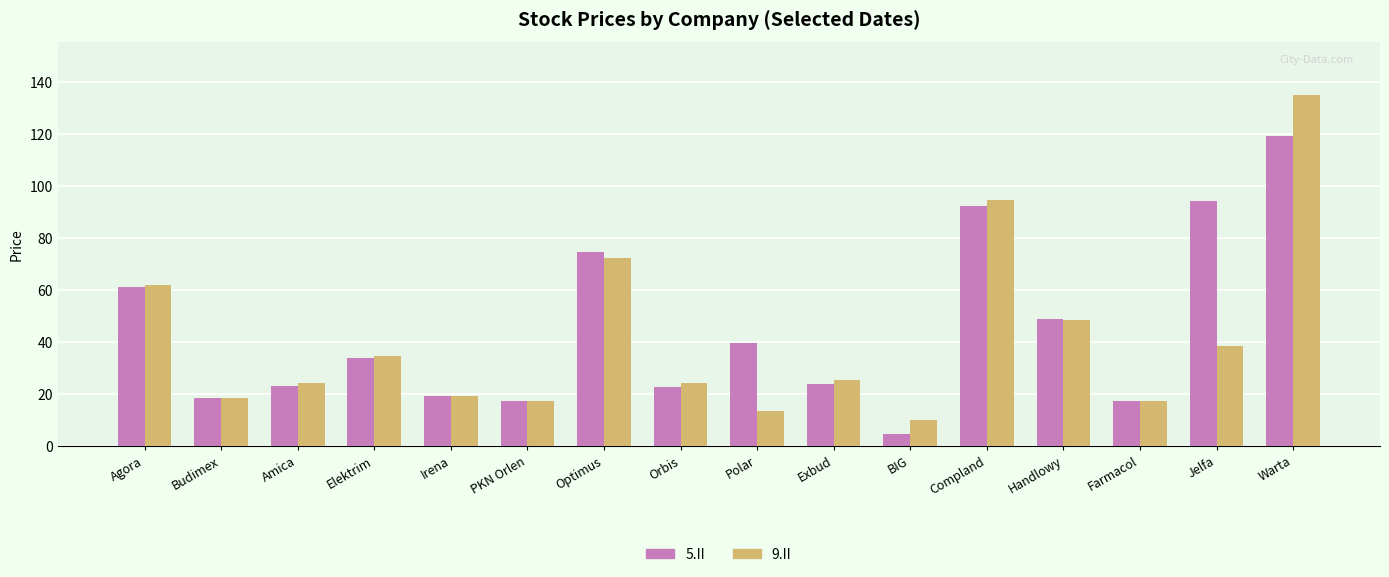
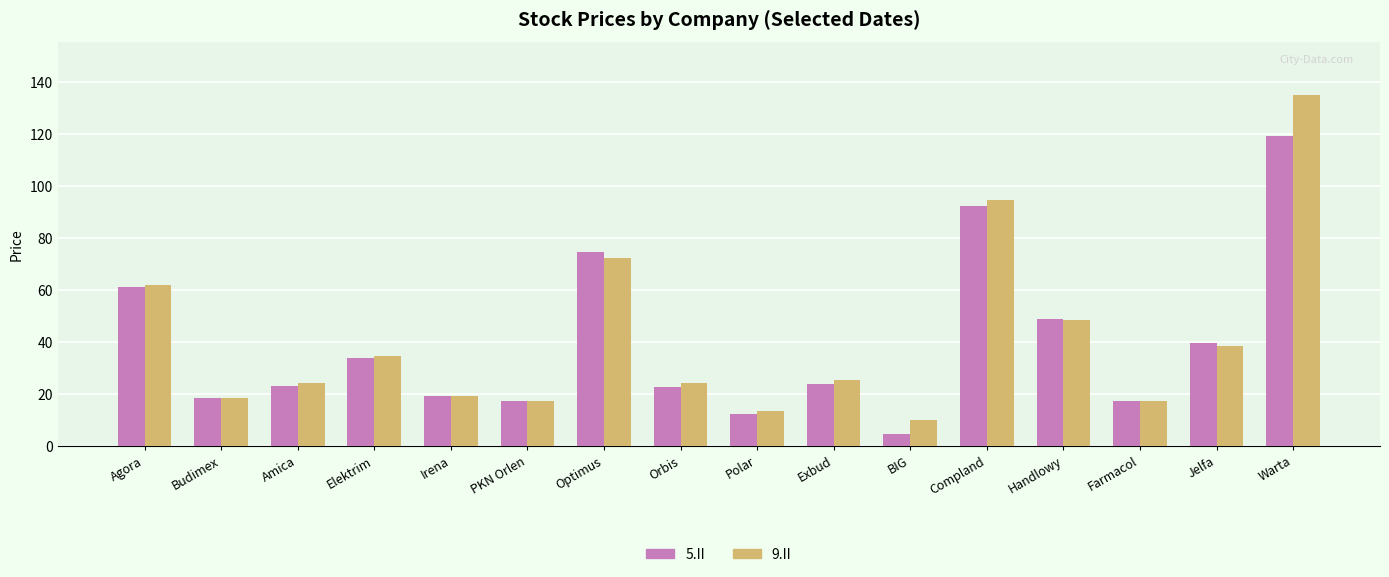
5.II, Polar: 40 -> 12
5.II, Jelfa: 94 -> 40
